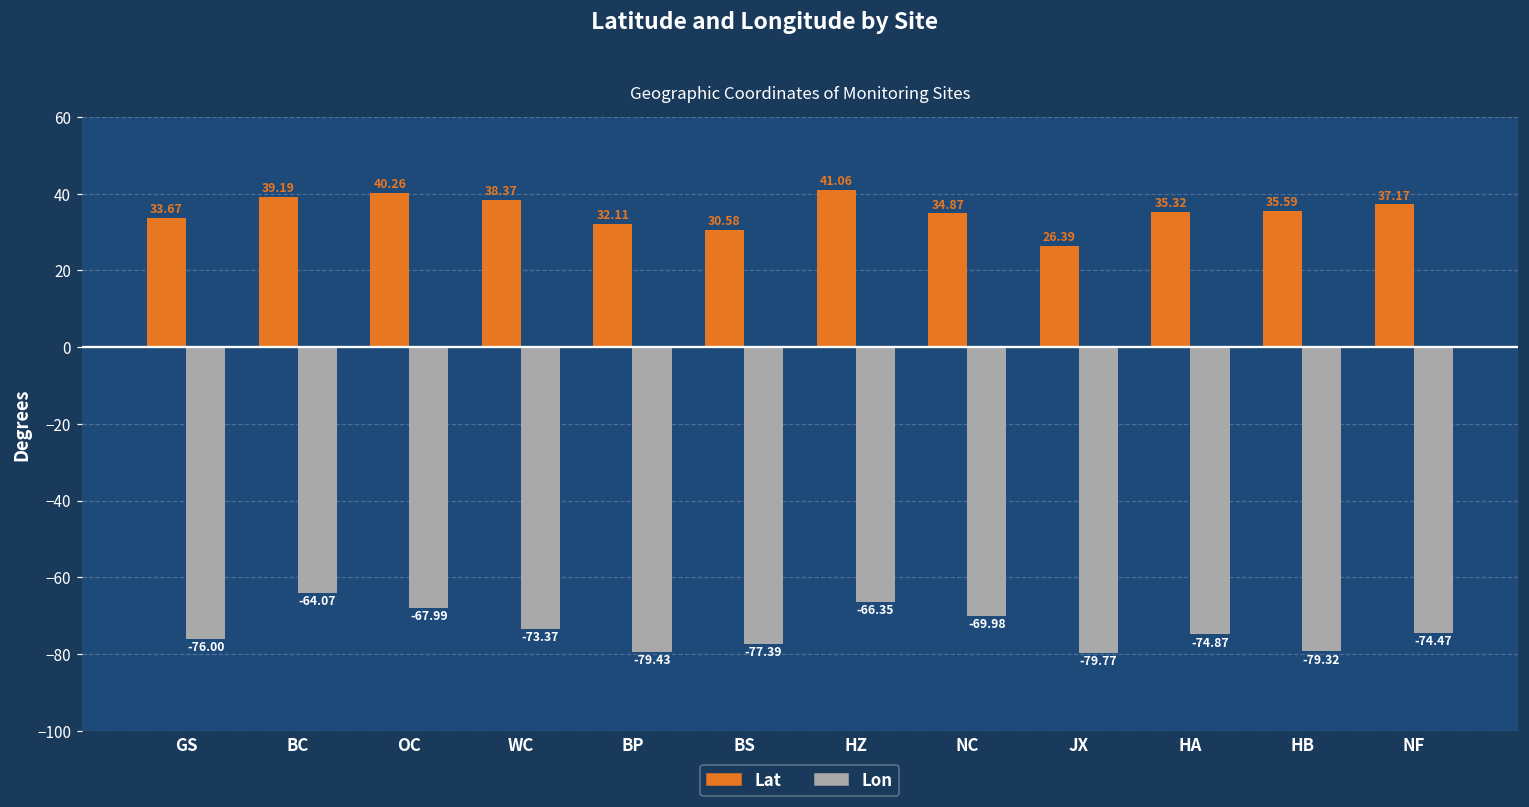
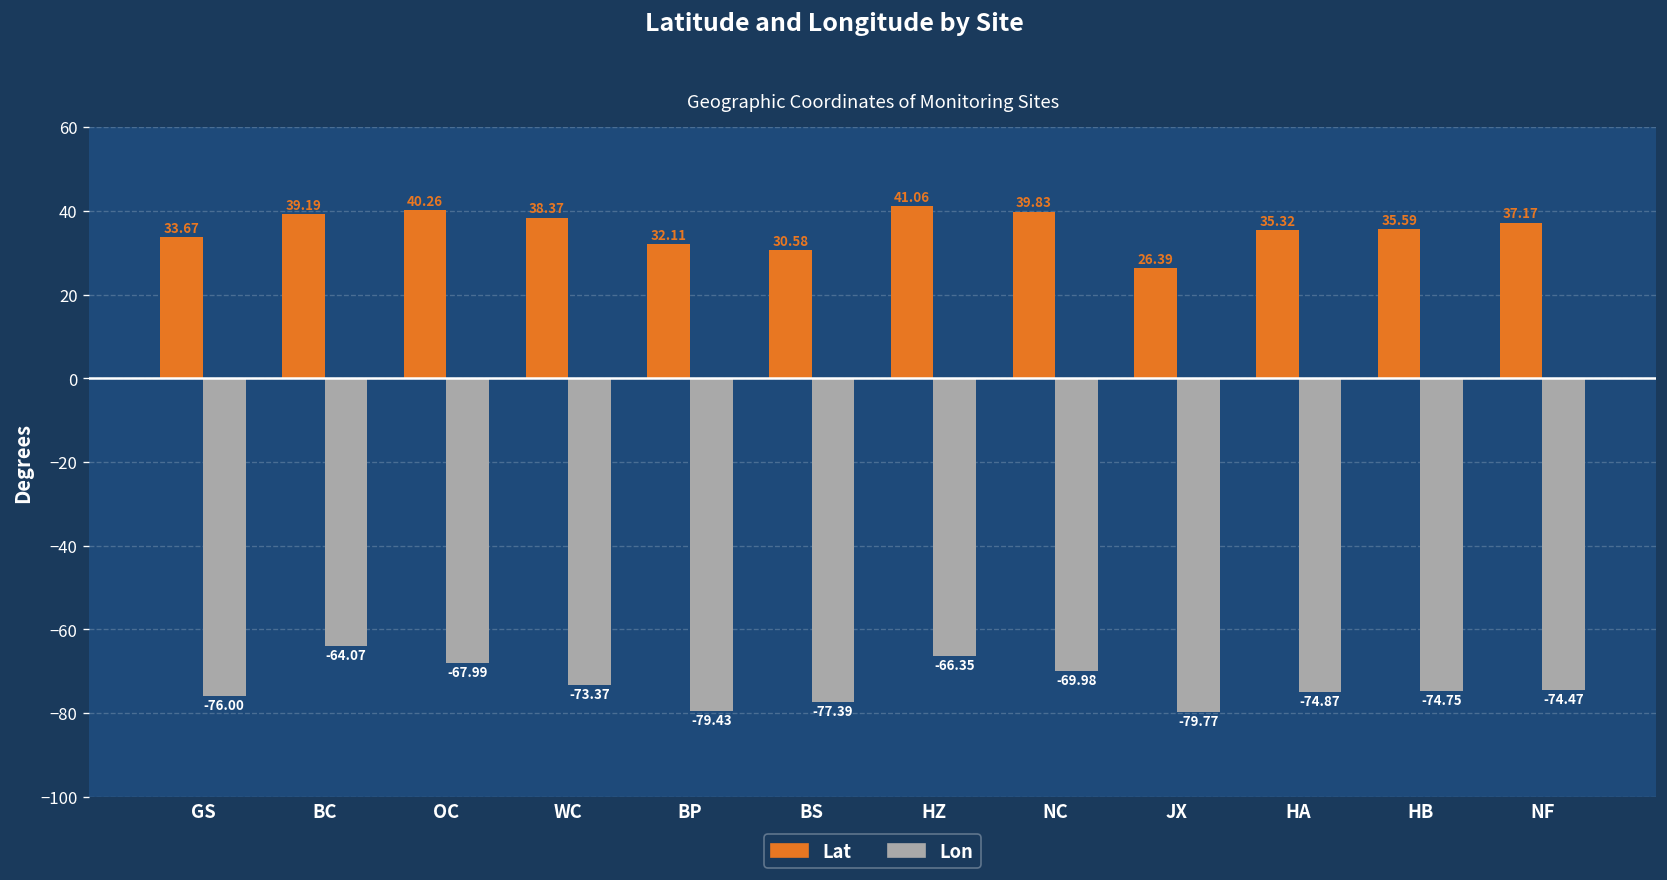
Lat, NC: 34.87 -> 39.83
Lon, HB: -79.32 -> -74.75
